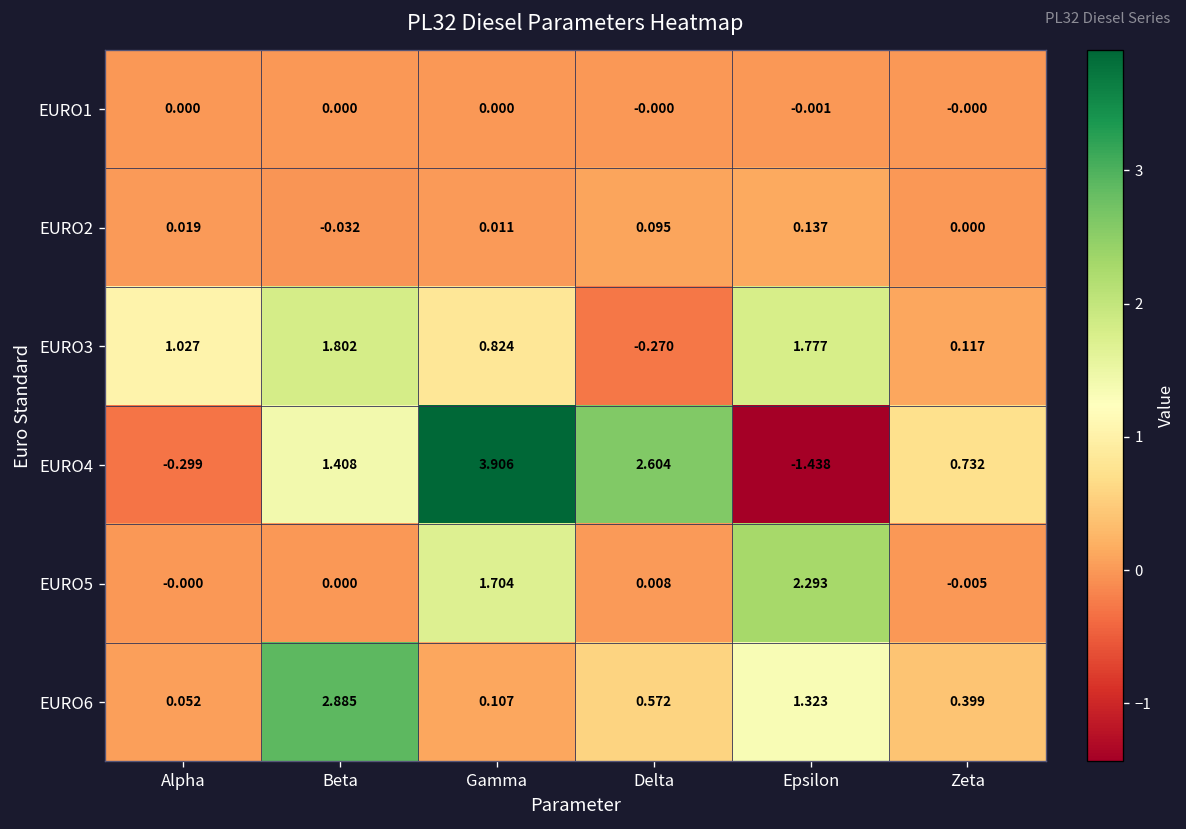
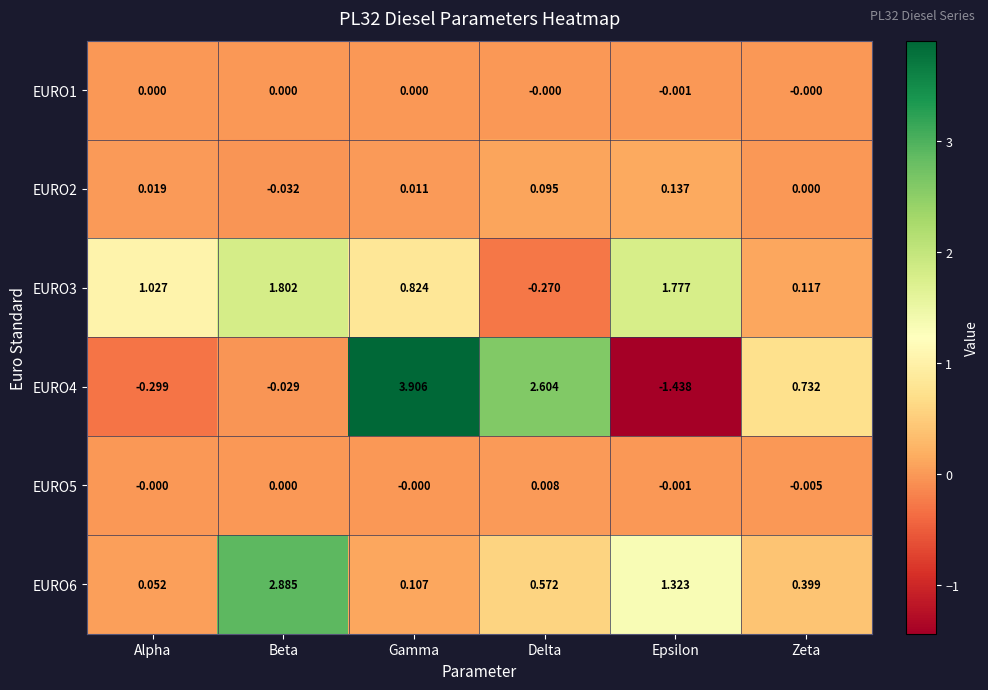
EURO4, Beta: 1.408 -> -0.029
EURO5, Gamma: 1.704 -> -0.000
EURO5, Epsilon: 2.293 -> -0.001
